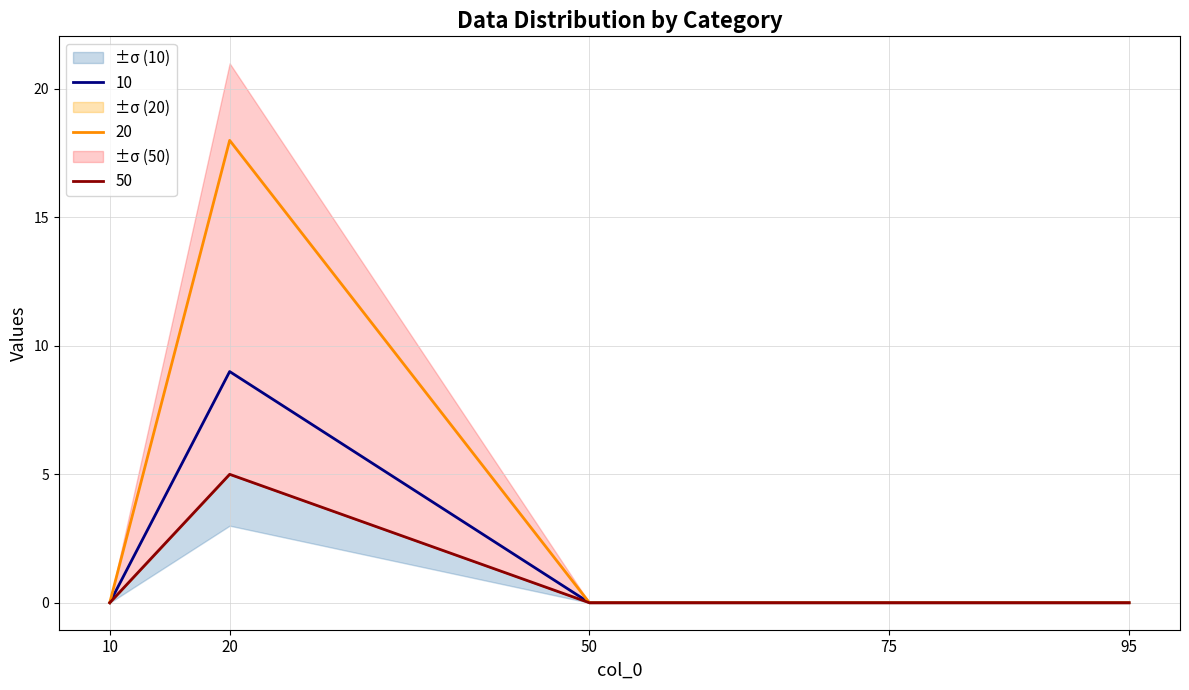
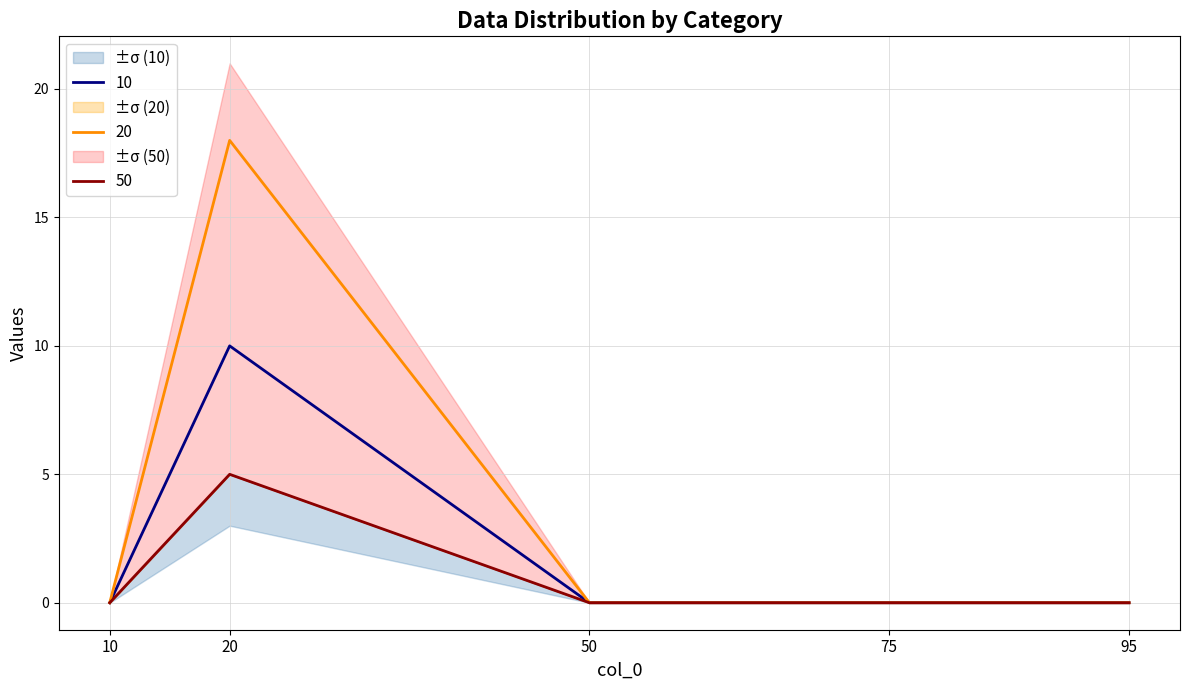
10, 20: 9 -> 10
